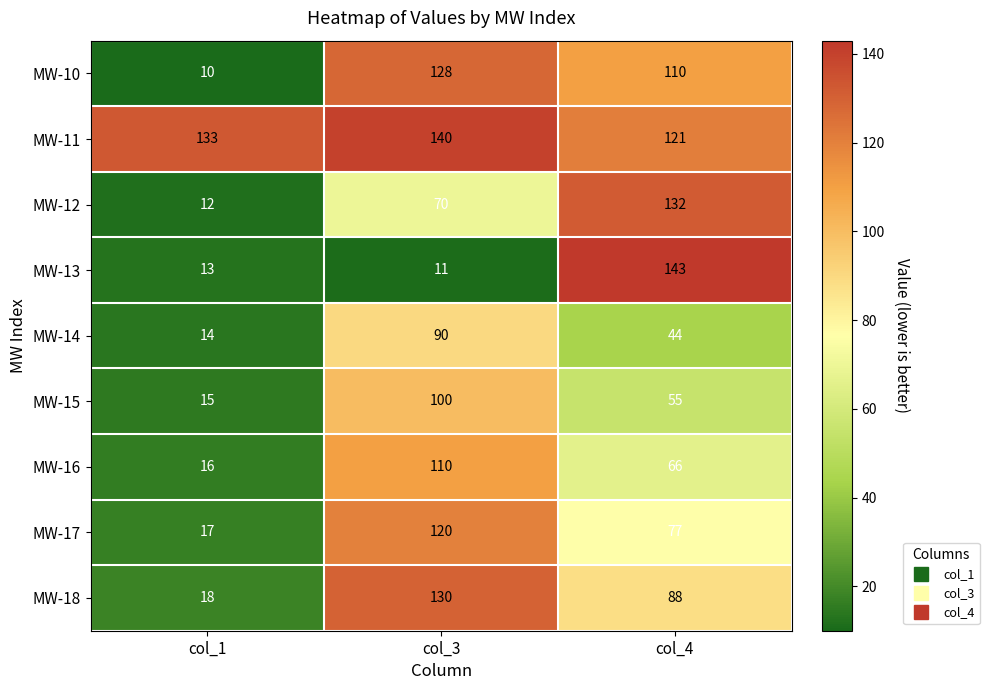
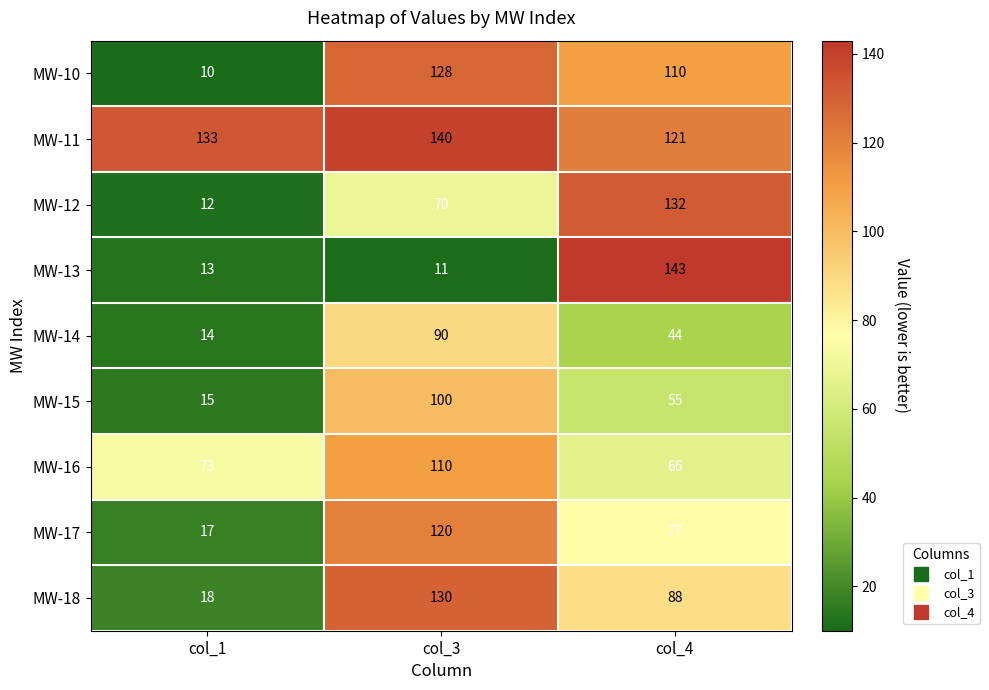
MW-16, col_1: 16 -> 73
